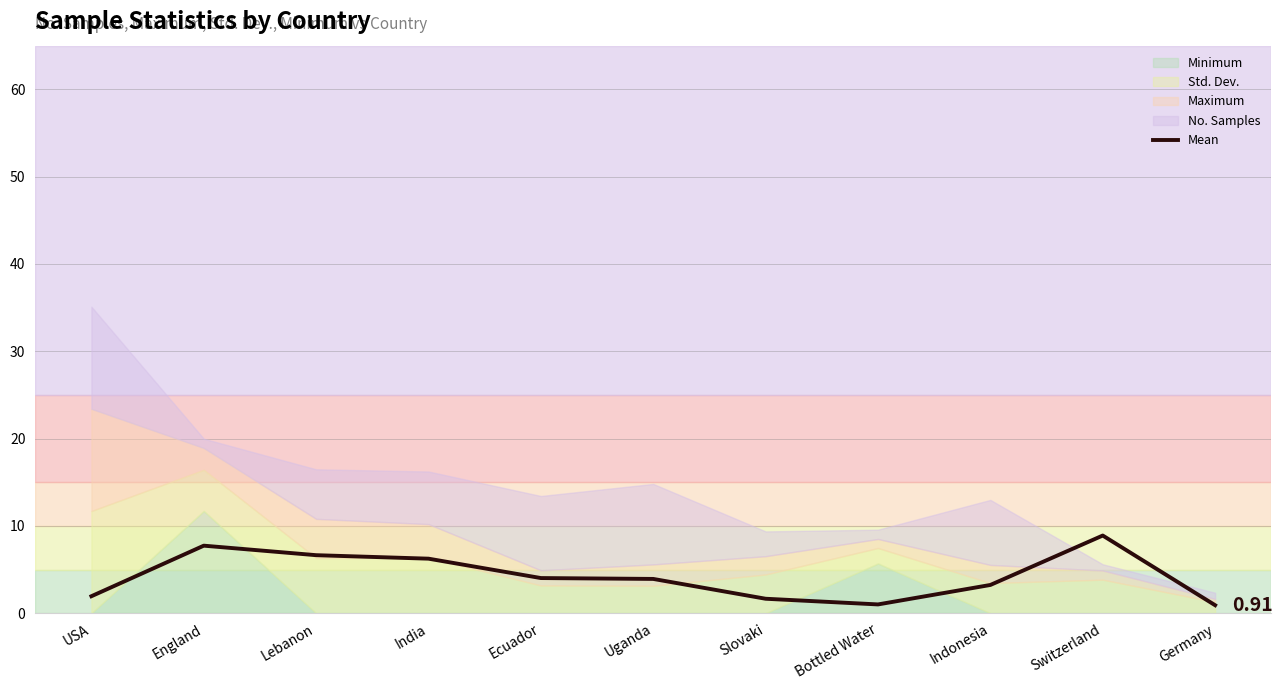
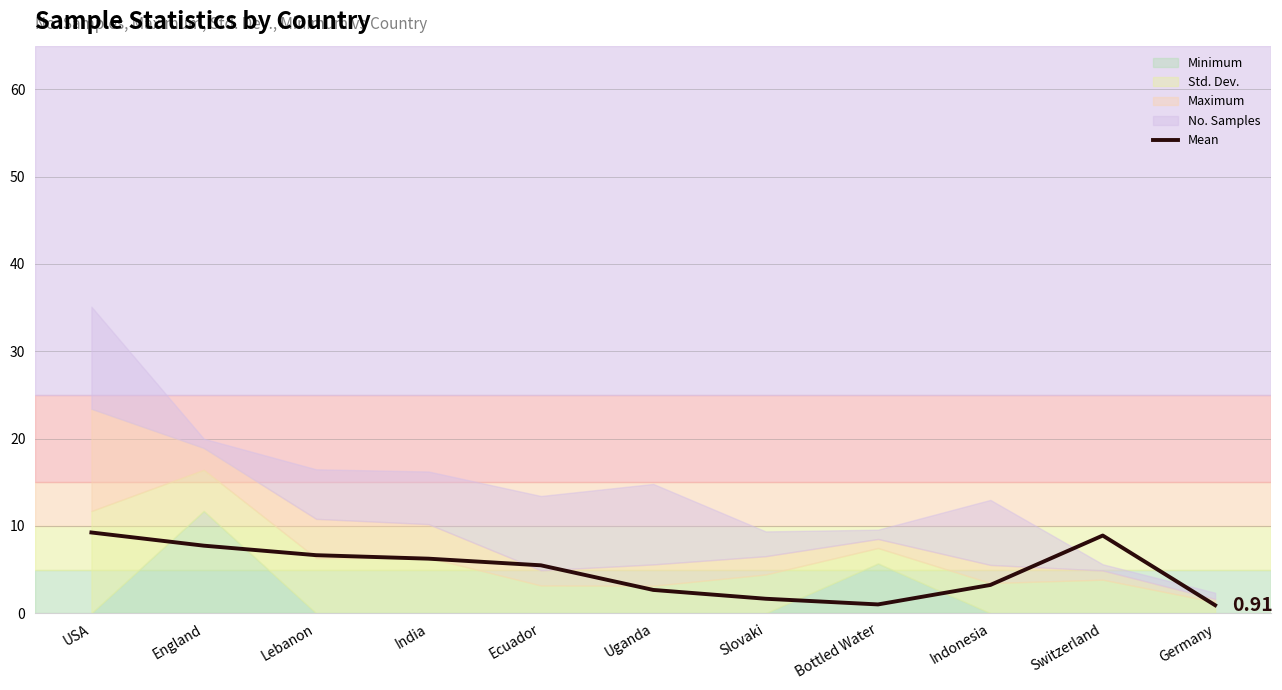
Mean, USA: 2 -> 9
Mean, Ecuador: 4 -> 5
Mean, Uganda: 4 -> 3
